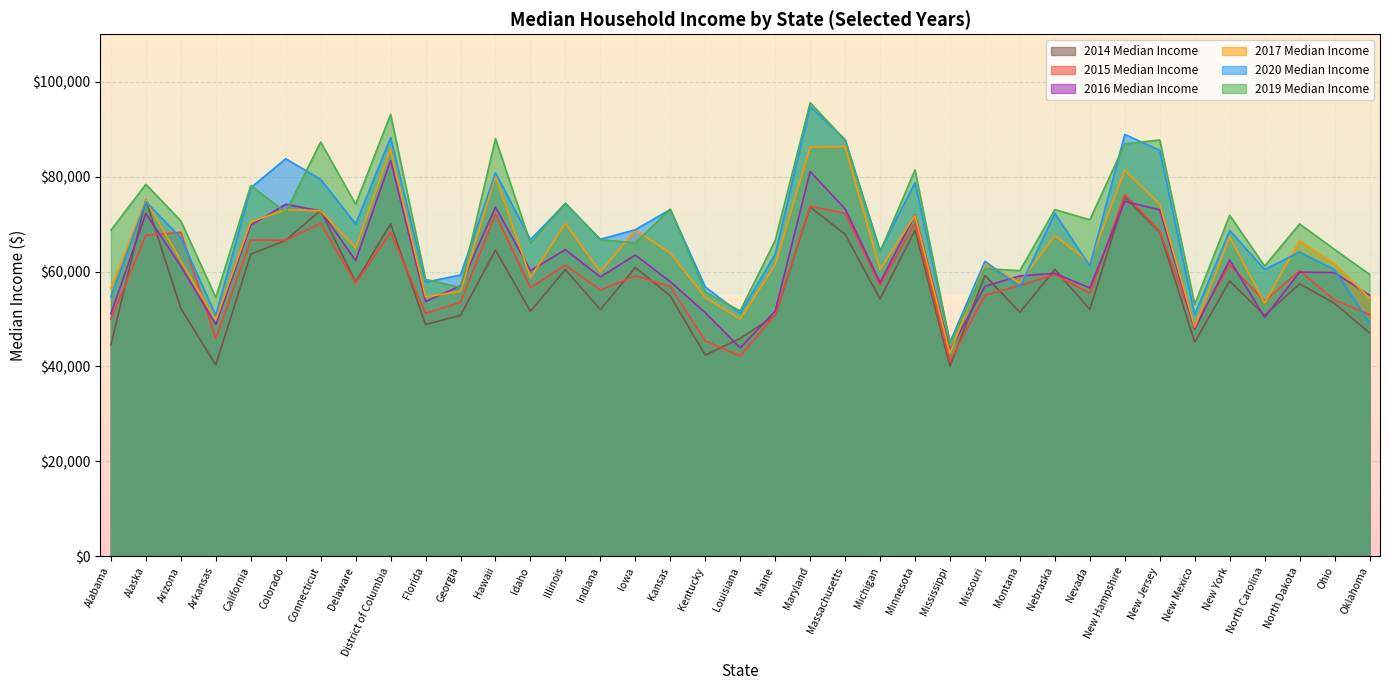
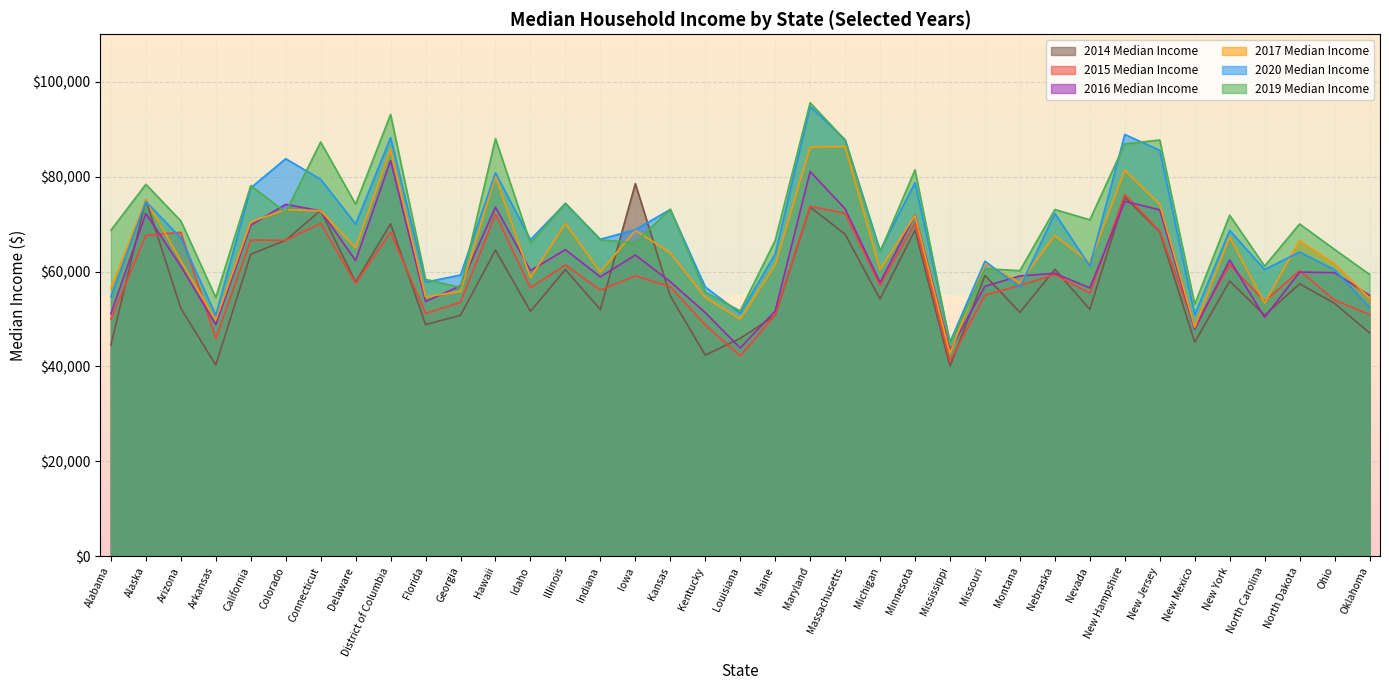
2014 Median Income, Iowa: $61,000 -> $79,000
2015 Median Income, Kentucky: $45,000 -> $49,000
2020 Median Income, Oklahoma: $49,000 -> $52,000
